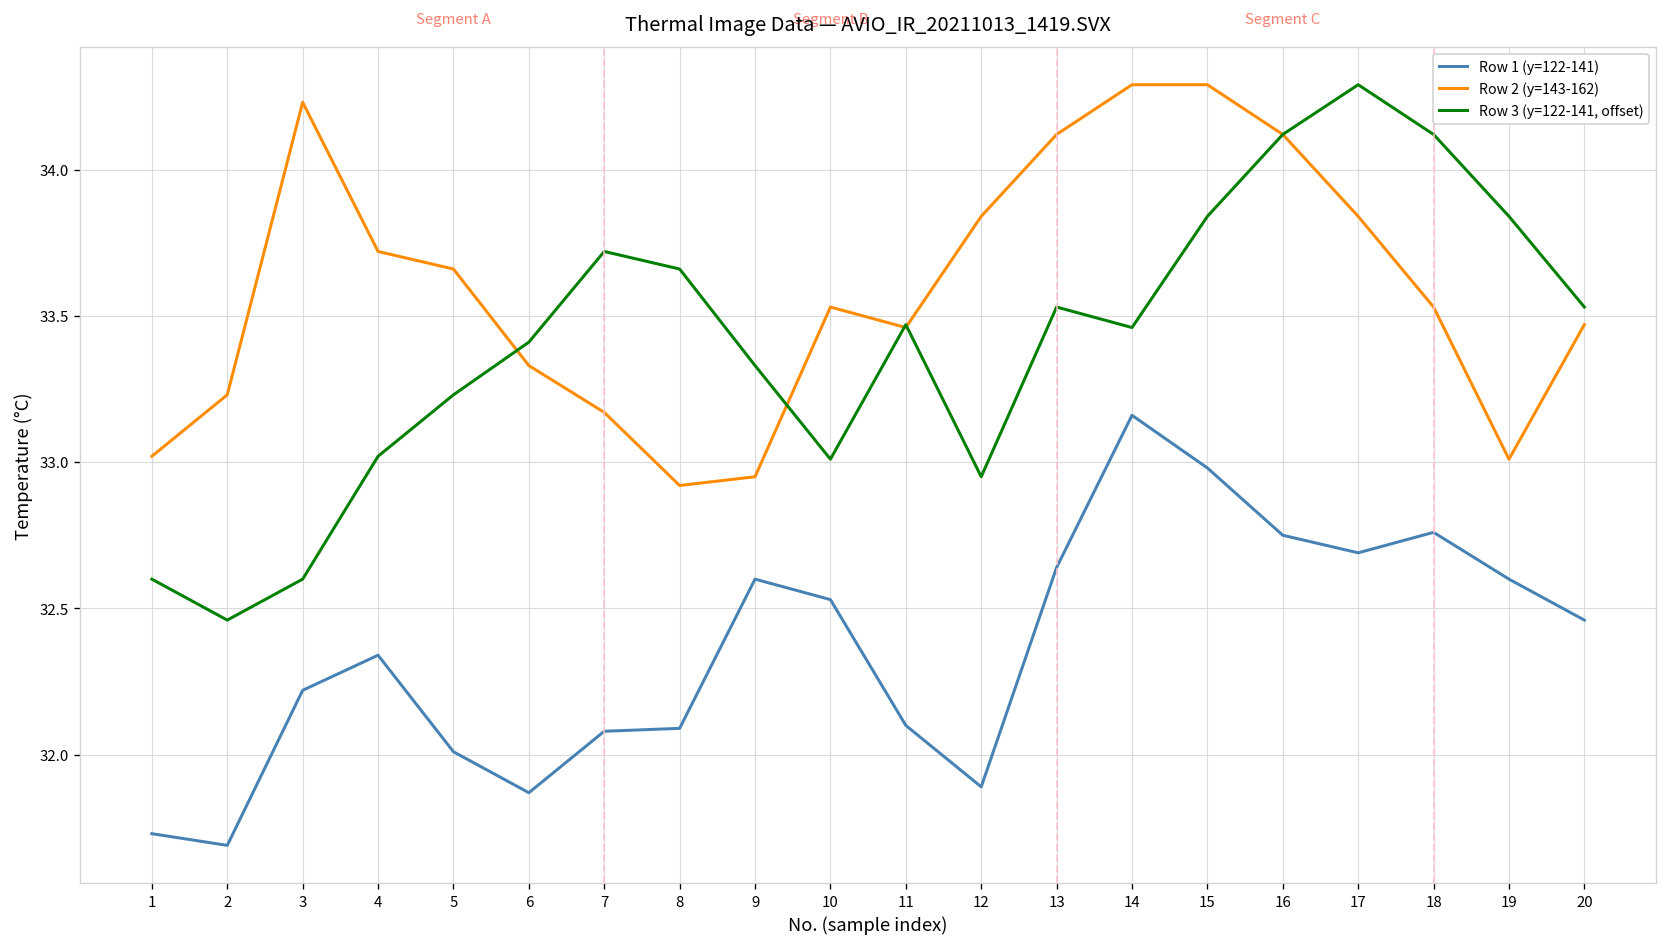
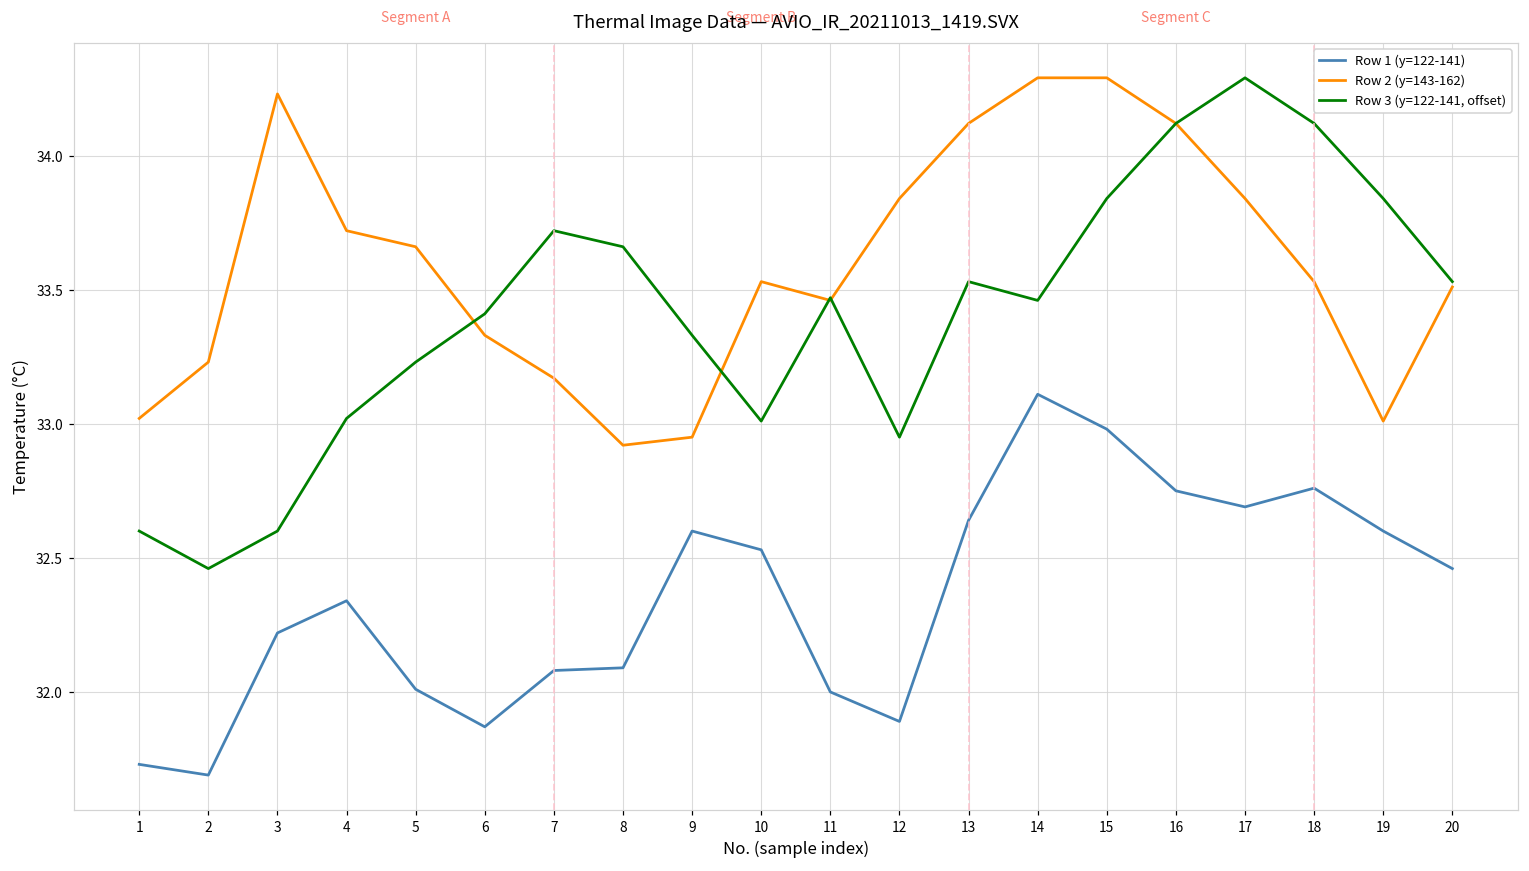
Row 1 (y=122-141), 11: 32.1 -> 32.0
Row 1 (y=122-141), 14: 33.16 -> 33.11
Row 2 (y=143-162), 20: 33.47 -> 33.51
